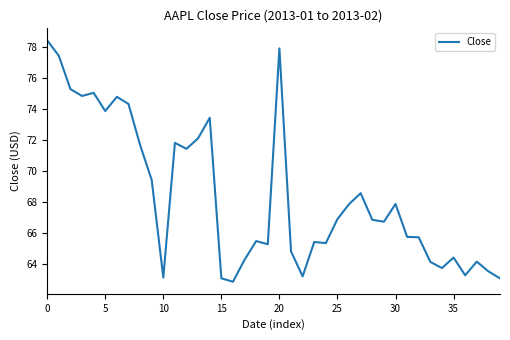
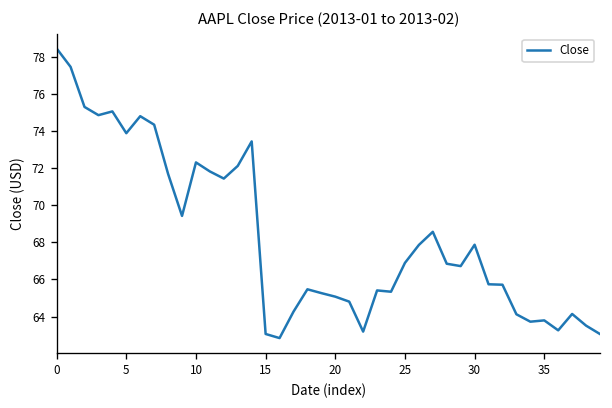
10: 63.1 -> 72.3
20: 77.9 -> 65.1
35: 64.4 -> 63.8
